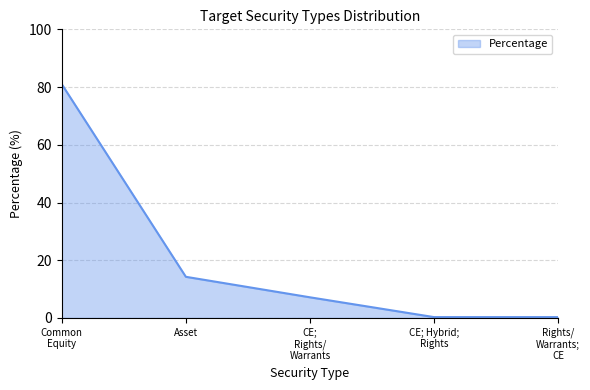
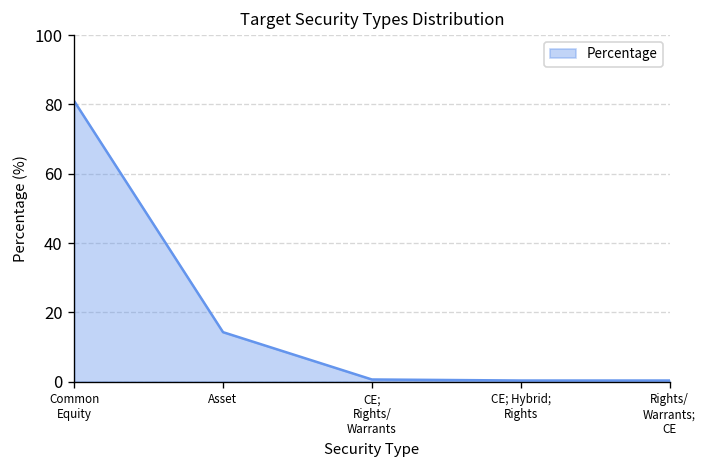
CE; Rights/ Warrants: 7 -> 1
